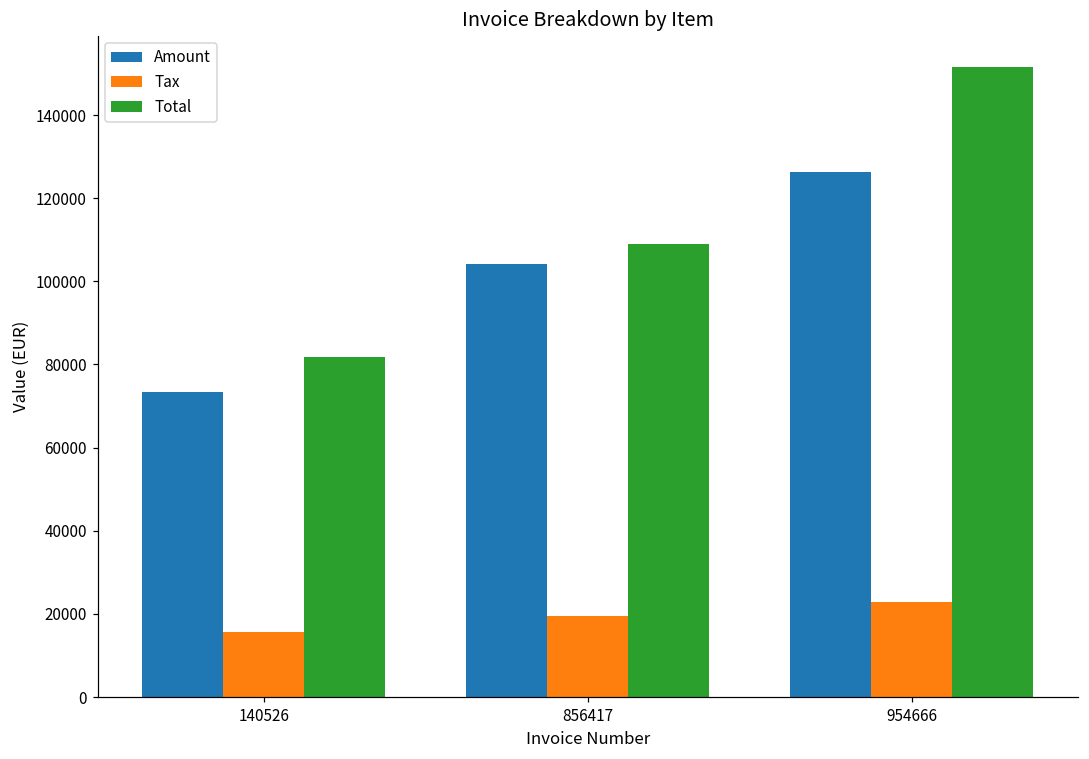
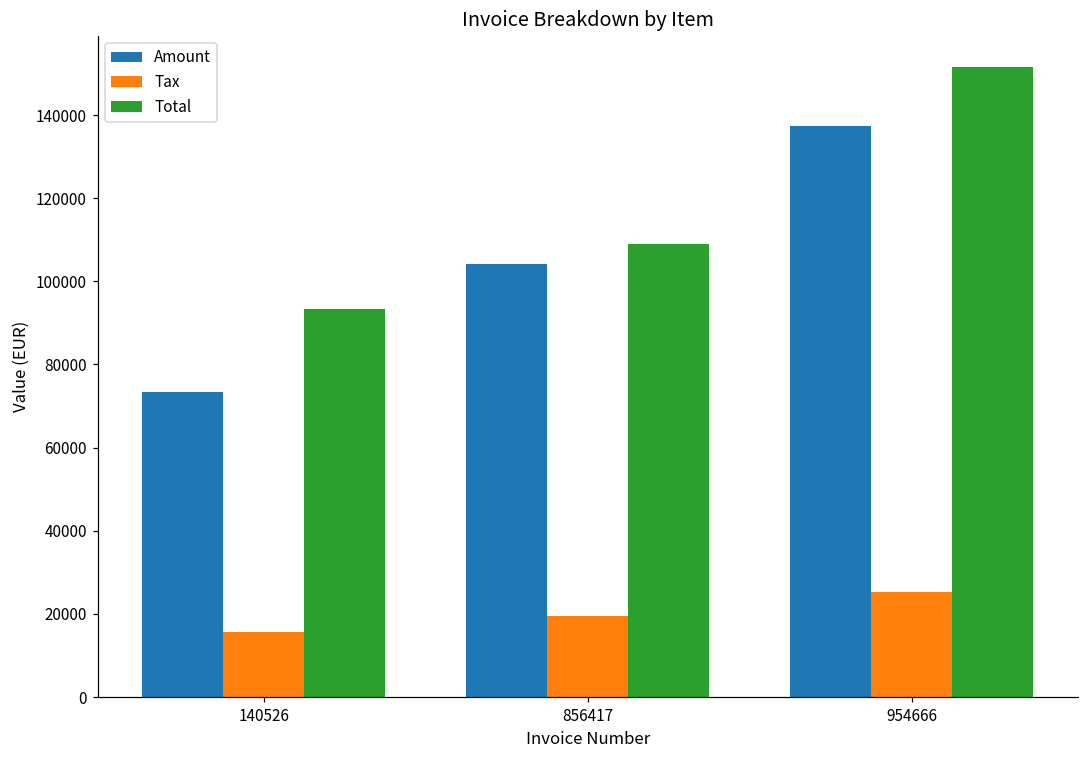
Total, 140526: 82000 -> 93000
Amount, 954666: 126000 -> 137000
Tax, 954666: 23000 -> 25000
